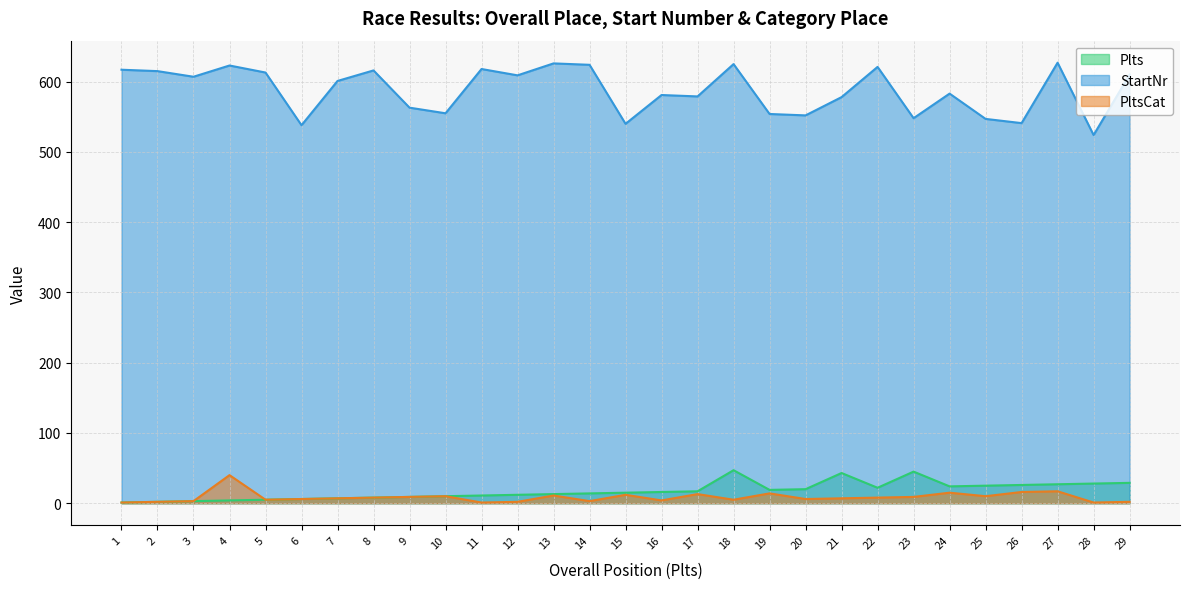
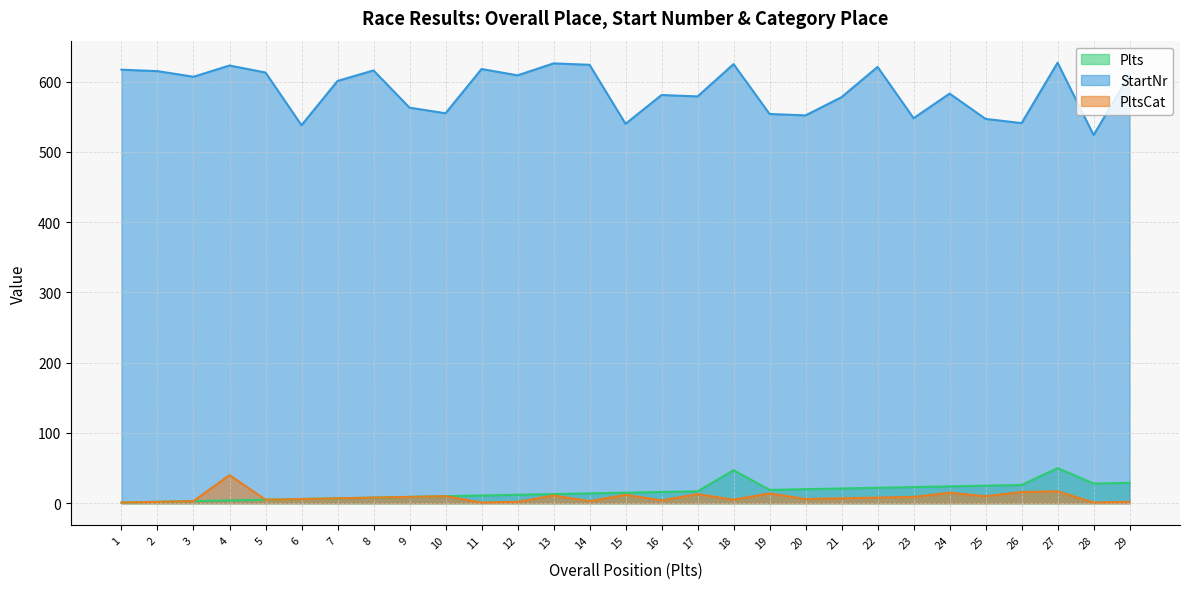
Plts, 21: 40 -> 20
Plts, 23: 50 -> 20
Plts, 27: 30 -> 50
